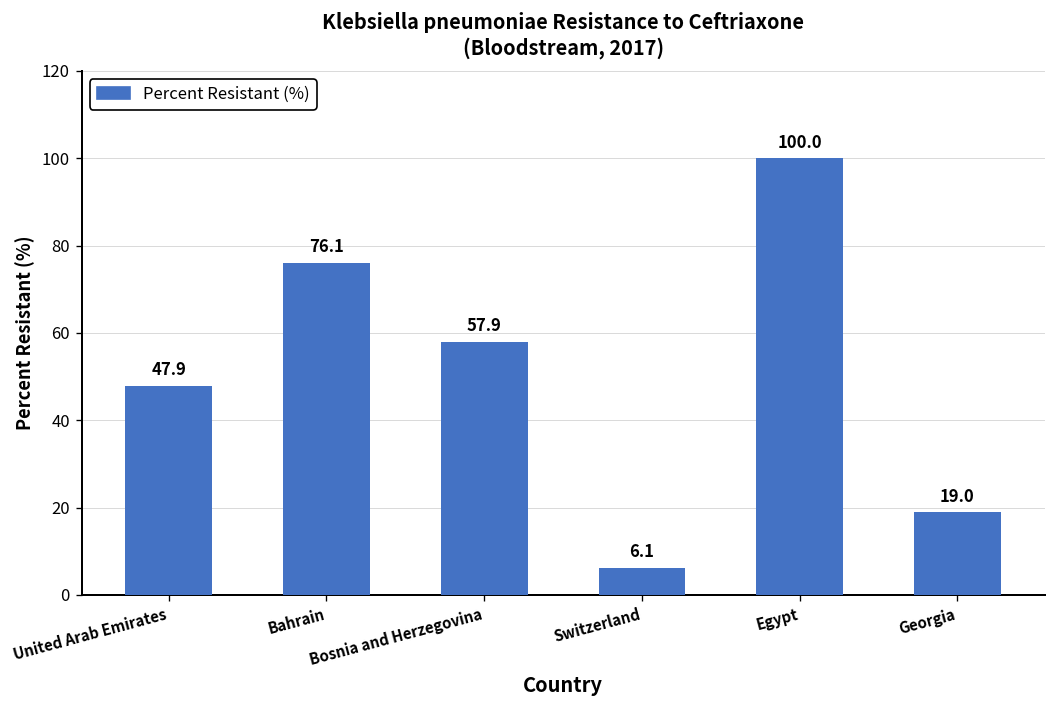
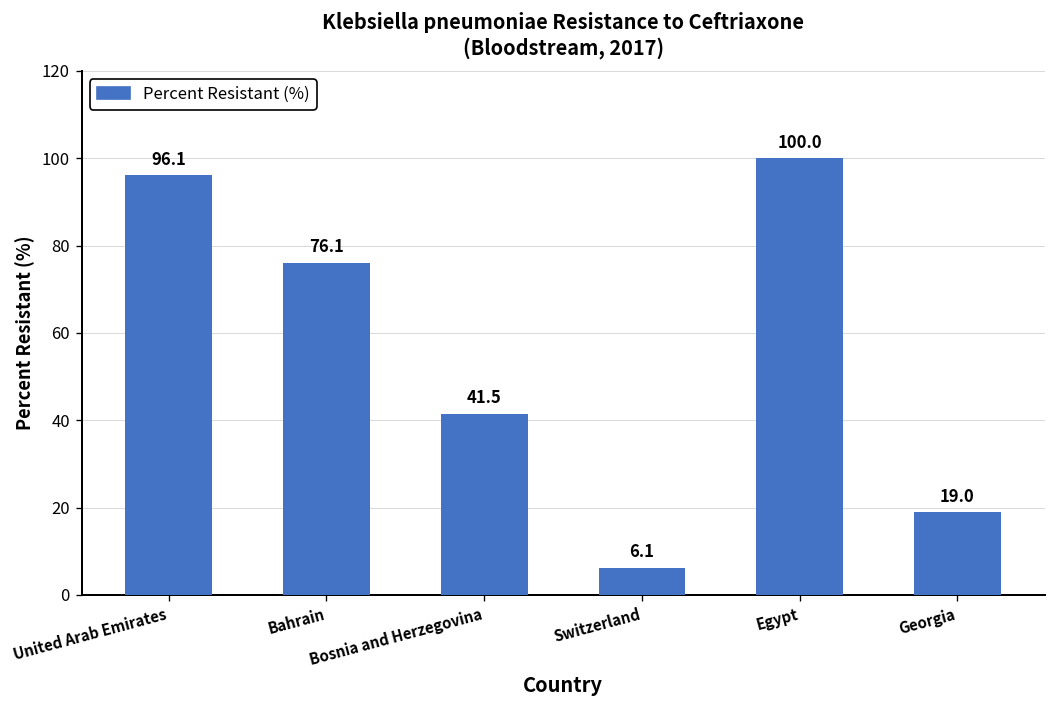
United Arab Emirates: 47.9 -> 96.1
Bosnia and Herzegovina: 57.9 -> 41.5
